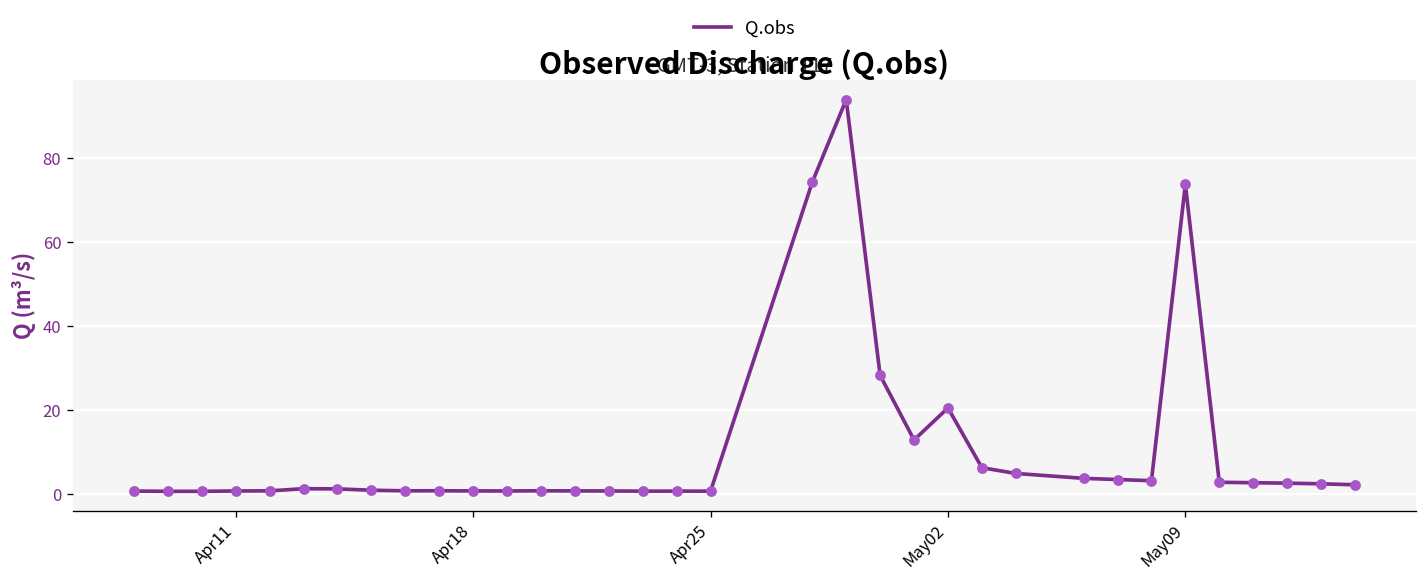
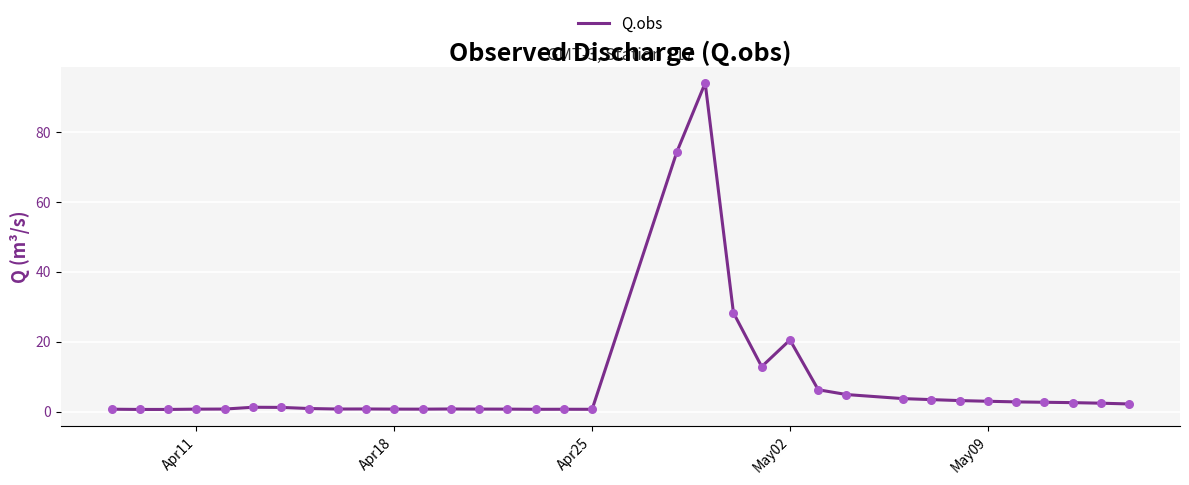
May09: 74 -> 3
